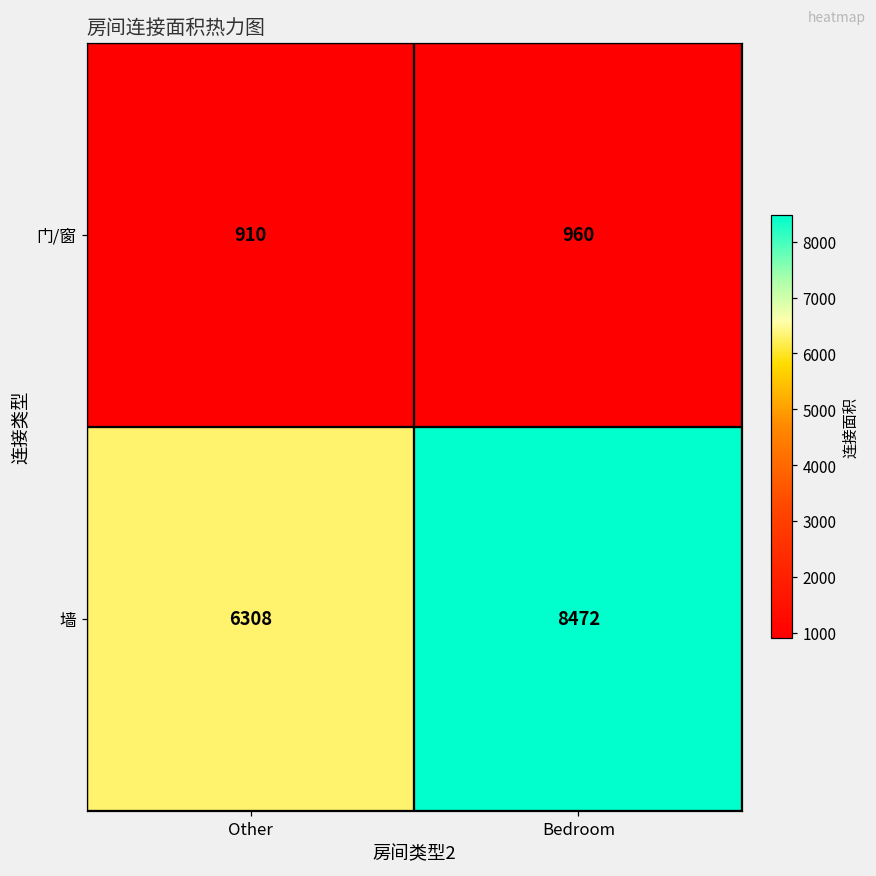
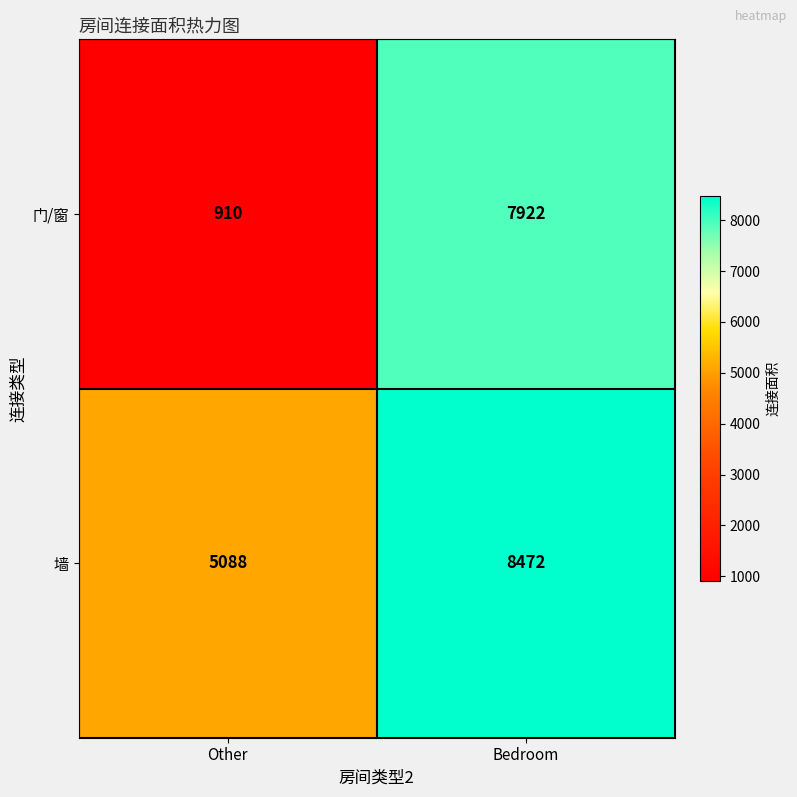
门/窗, Bedroom: 960 -> 7922
墙, Other: 6308 -> 5088
